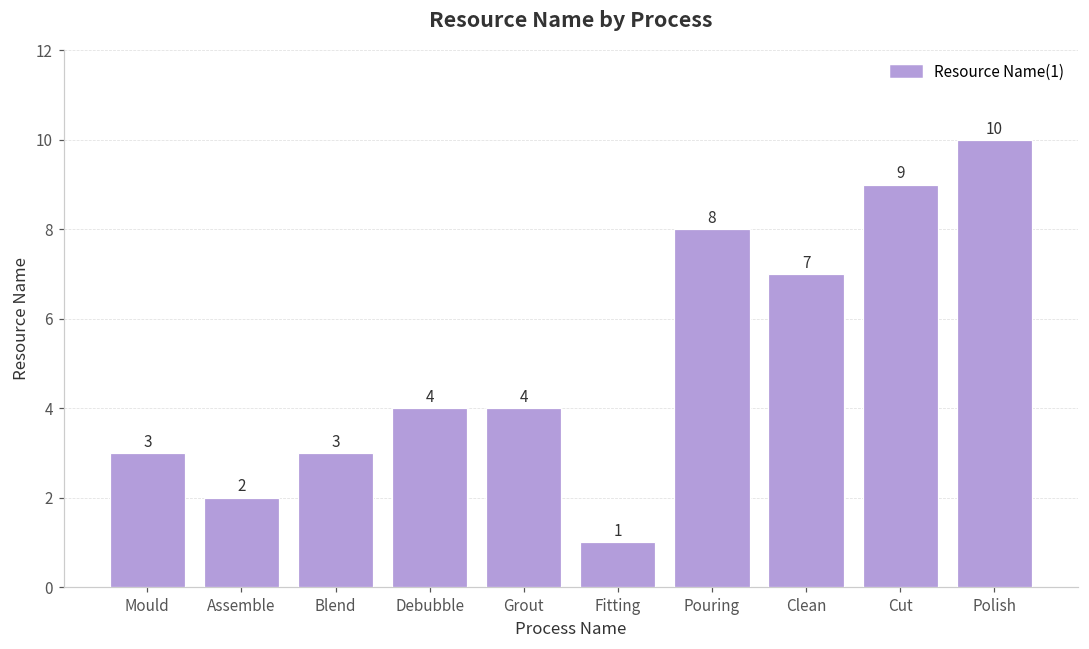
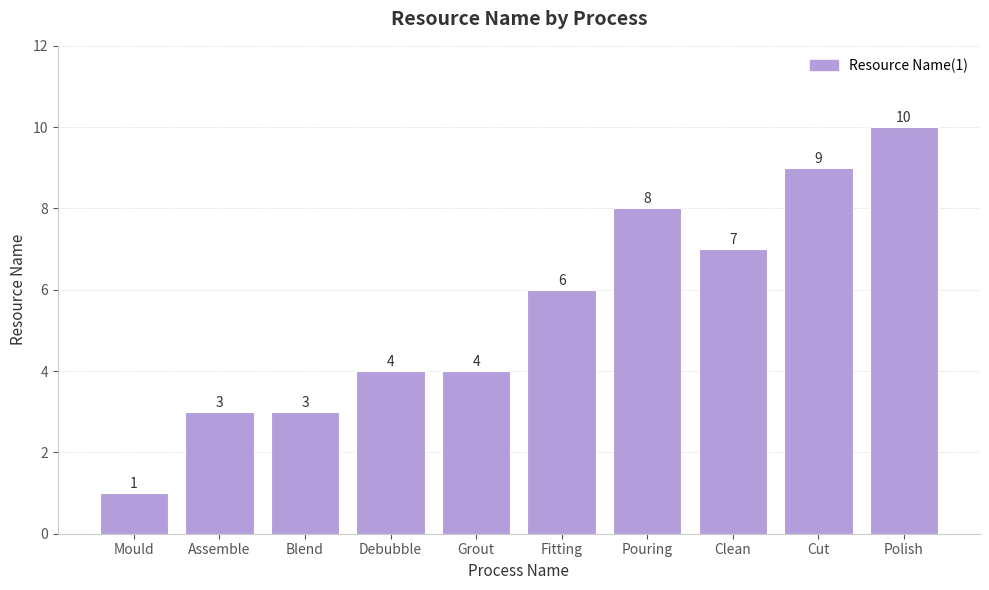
Mould: 3 -> 1
Assemble: 2 -> 3
Fitting: 1 -> 6
